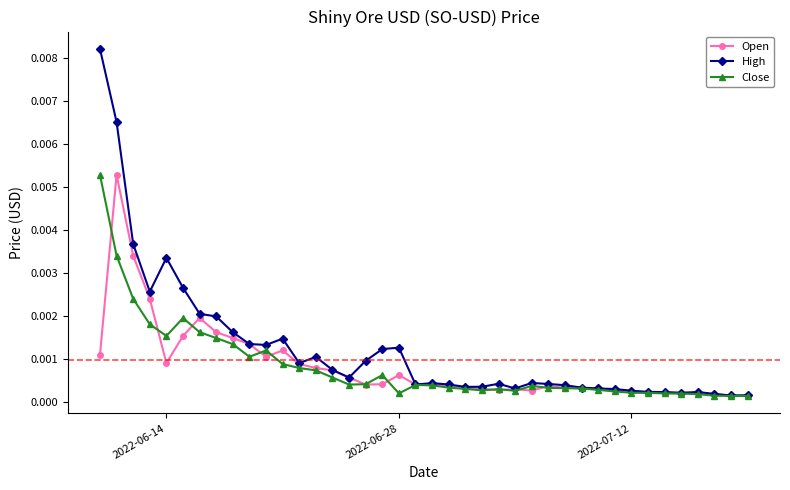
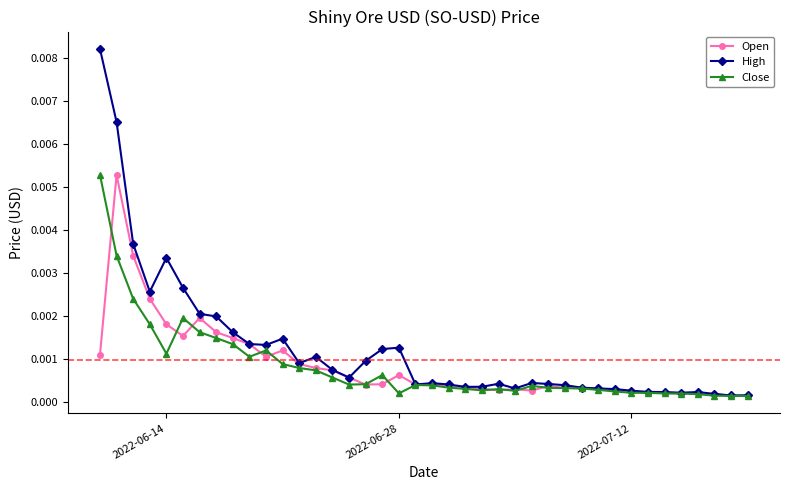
Open, 2022-06-14: 0.0009 -> 0.0018
Close, 2022-06-14: 0.0015 -> 0.0011
